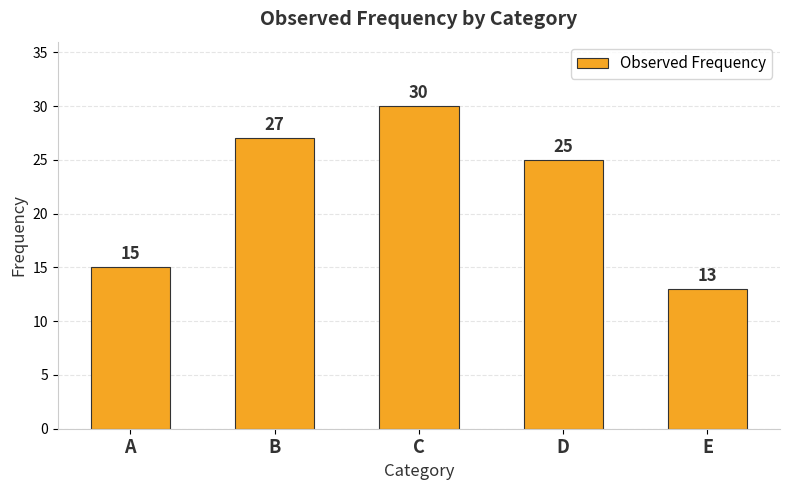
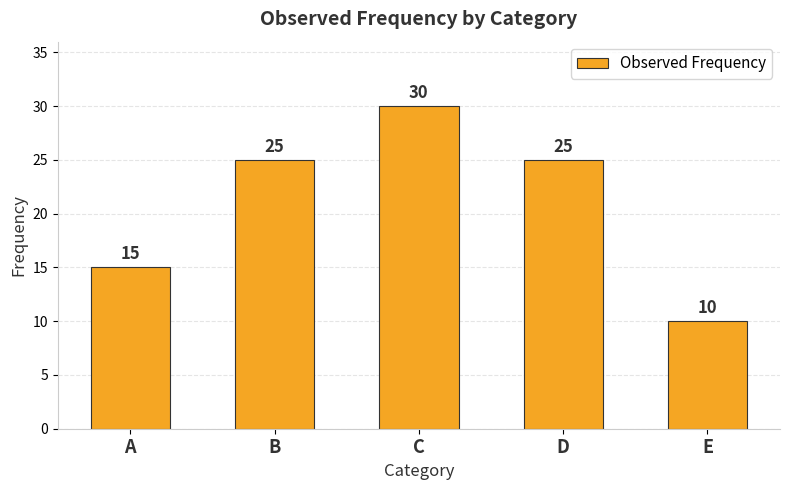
B: 27 -> 25
E: 13 -> 10
